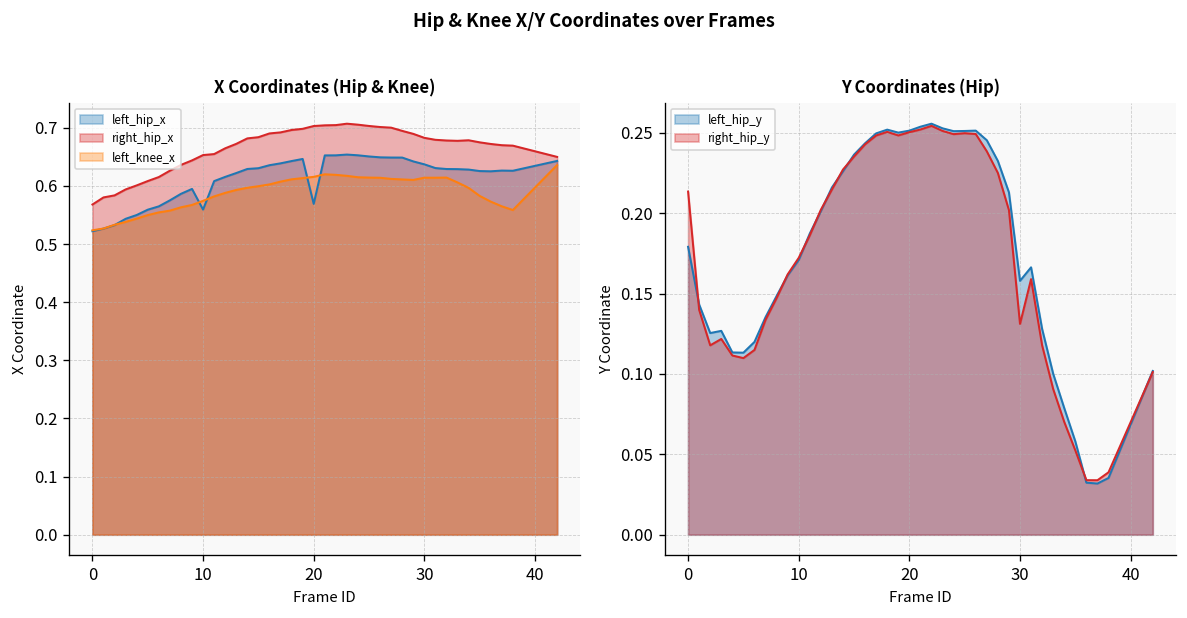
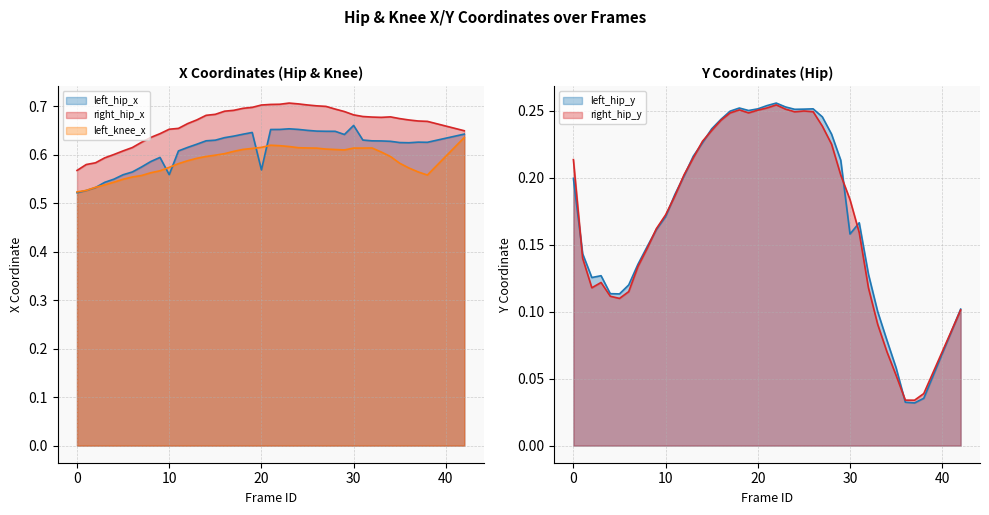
X Coordinates (Hip & Knee), left_hip_x, 30: 0.64 -> 0.66
Y Coordinates (Hip), left_hip_y, 0: 0.179 -> 0.200
Y Coordinates (Hip), right_hip_y, 30: 0.131 -> 0.184
